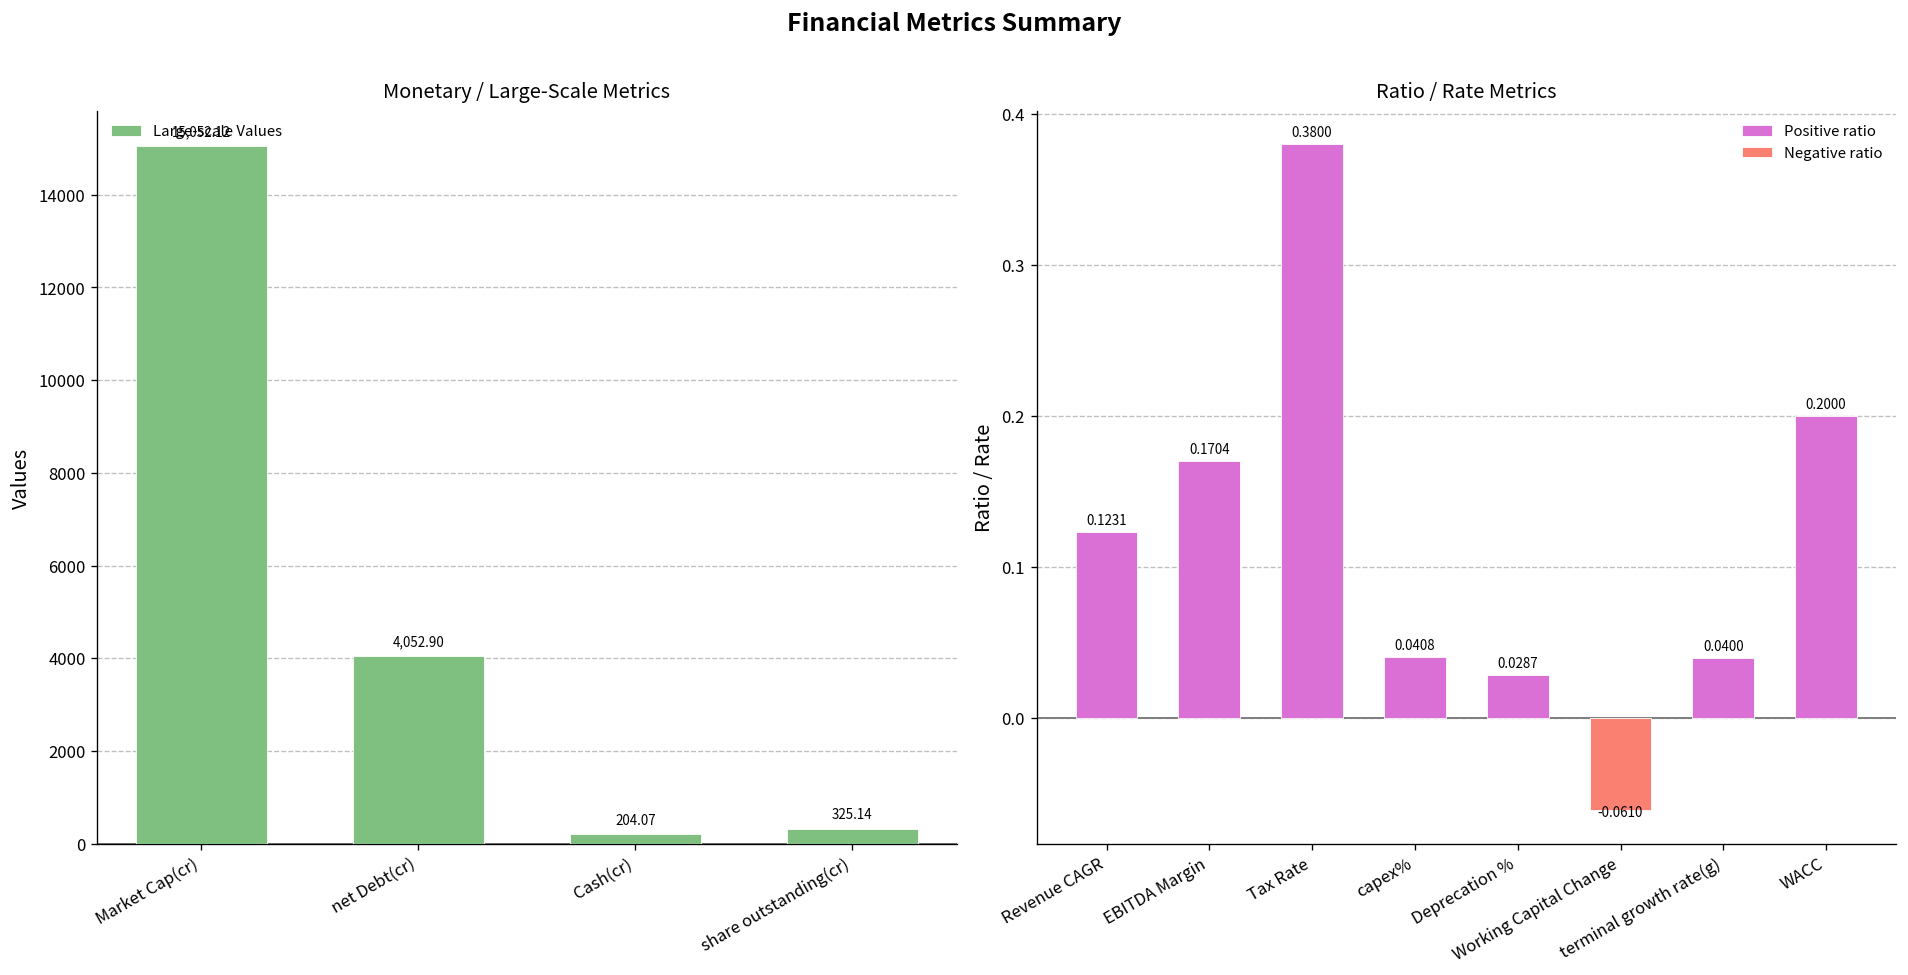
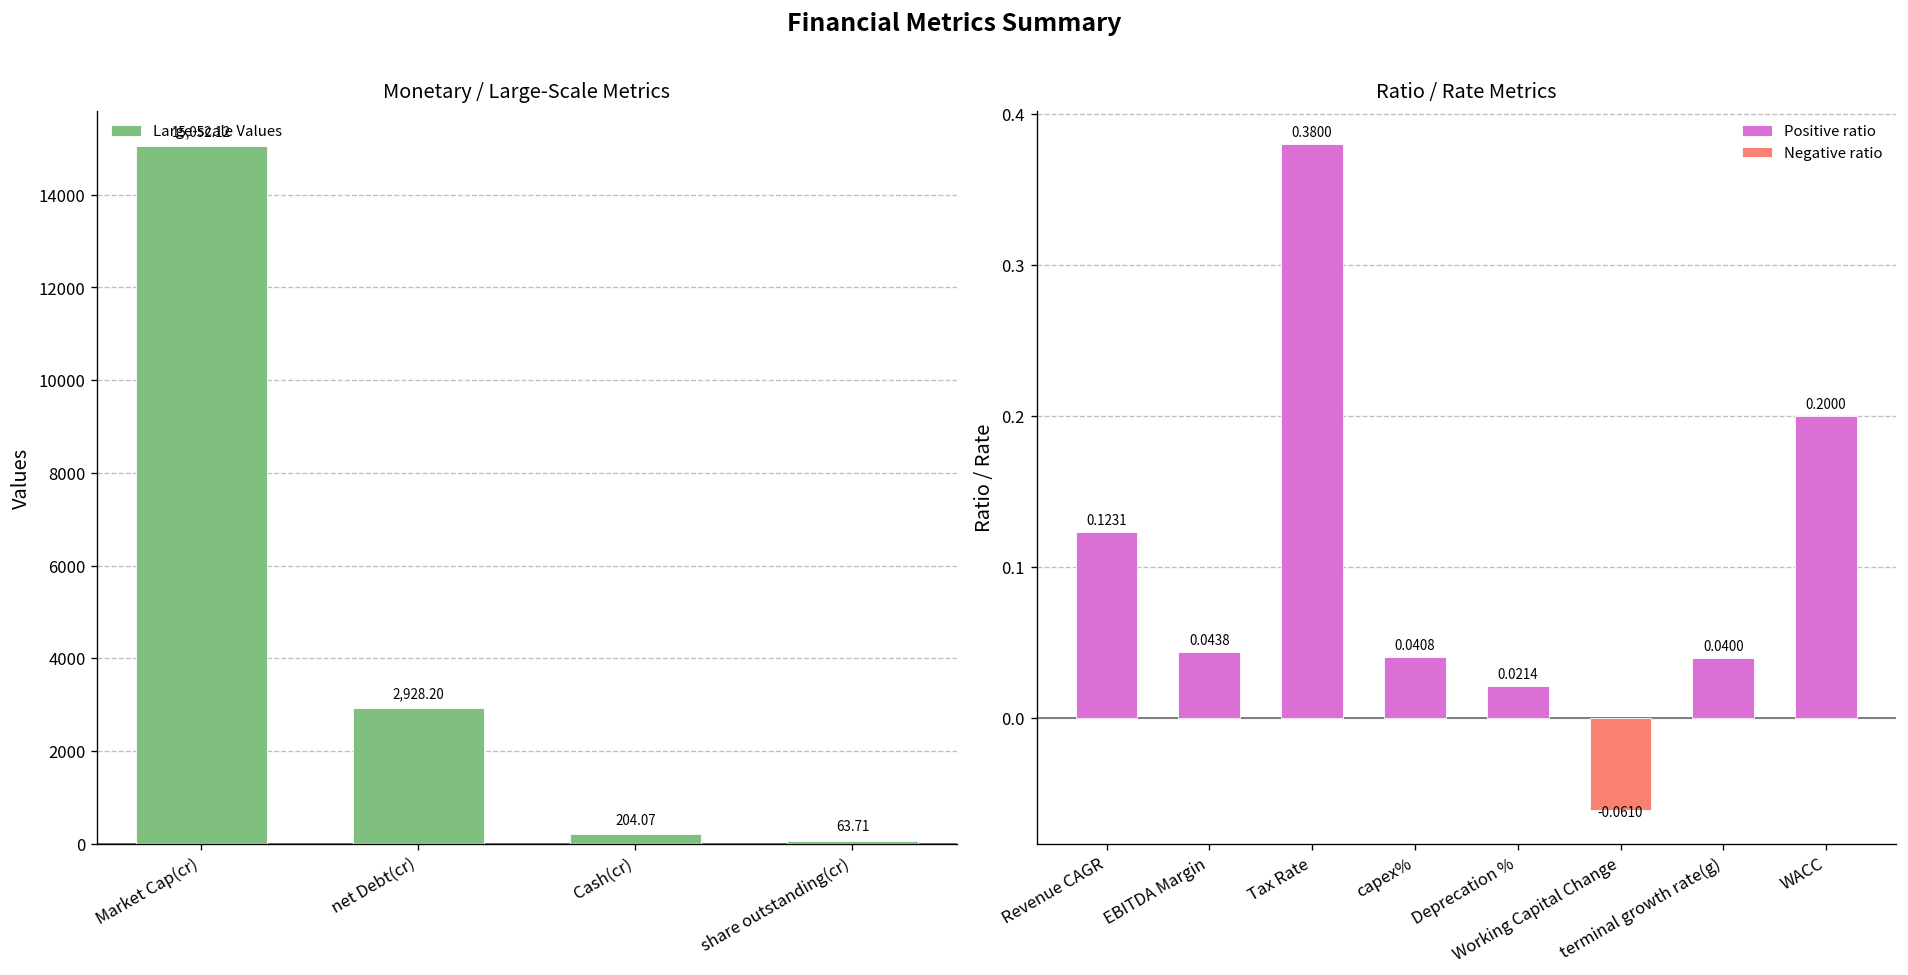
Monetary / Large-Scale Metrics, net Debt(cr): 4,052.90 -> 2,928.20
Monetary / Large-Scale Metrics, share outstanding(cr): 325.14 -> 63.71
Ratio / Rate Metrics, EBITDA Margin: 0.1704 -> 0.0438
Ratio / Rate Metrics, Deprecation %: 0.0287 -> 0.0214
